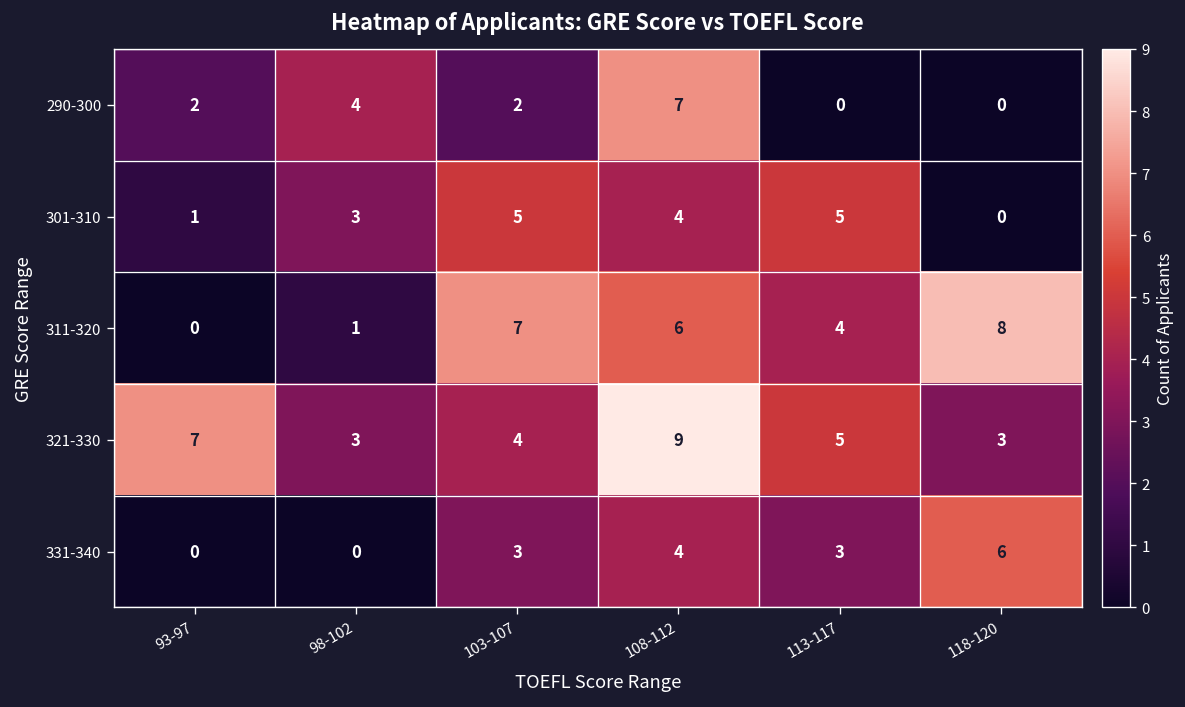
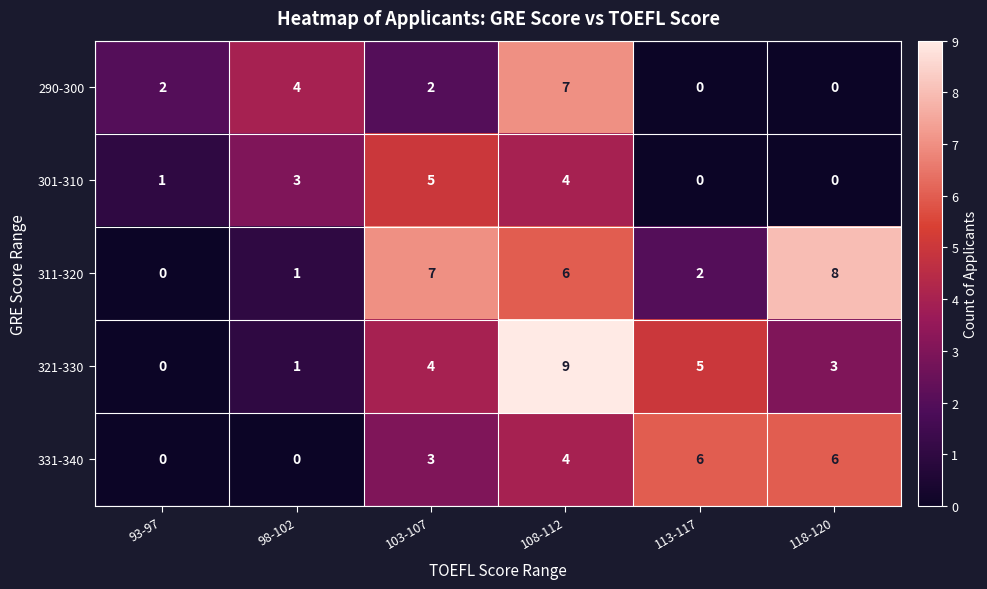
301-310, 113-117: 5 -> 0
311-320, 113-117: 4 -> 2
321-330, 93-97: 7 -> 0
321-330, 98-102: 3 -> 1
331-340, 113-117: 3 -> 6
